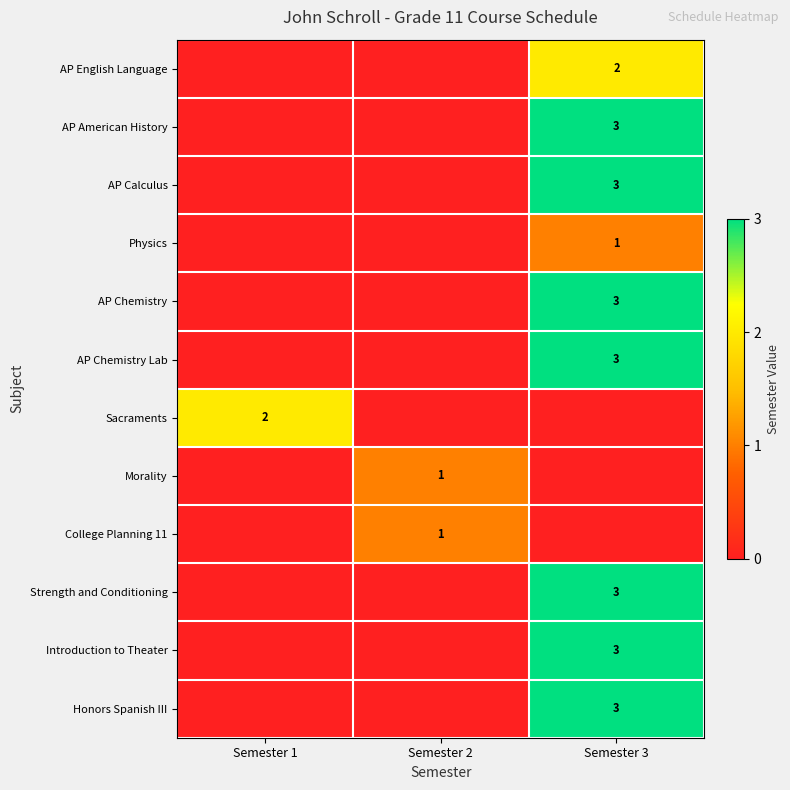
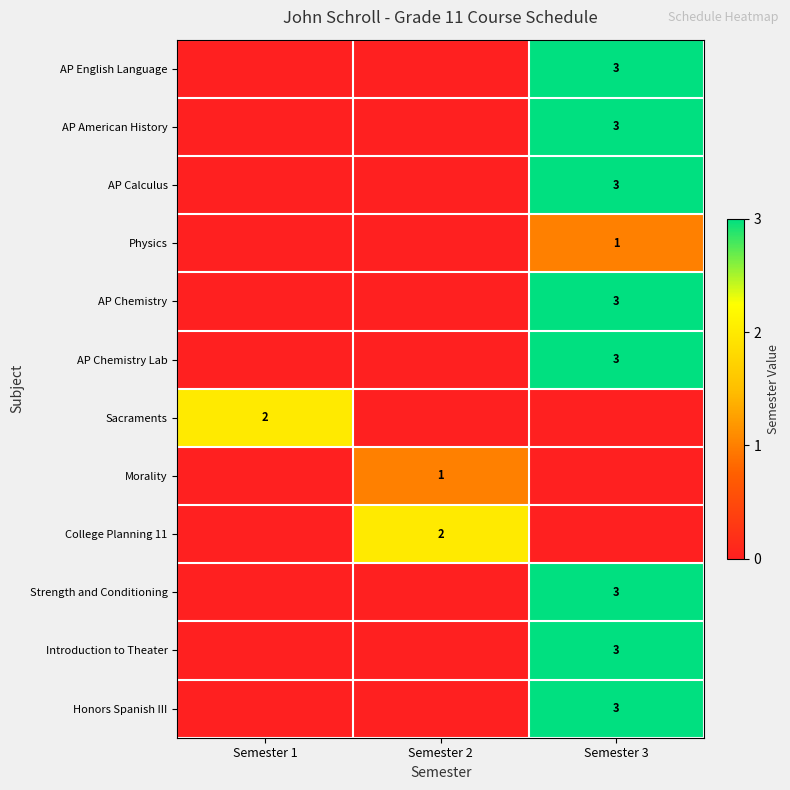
AP English Language, Semester 3: 2 -> 3
College Planning 11, Semester 2: 1 -> 2
